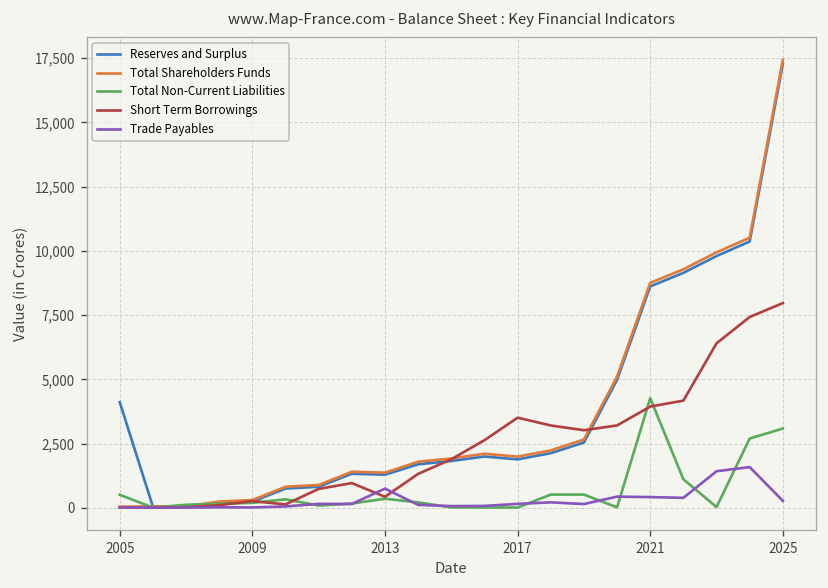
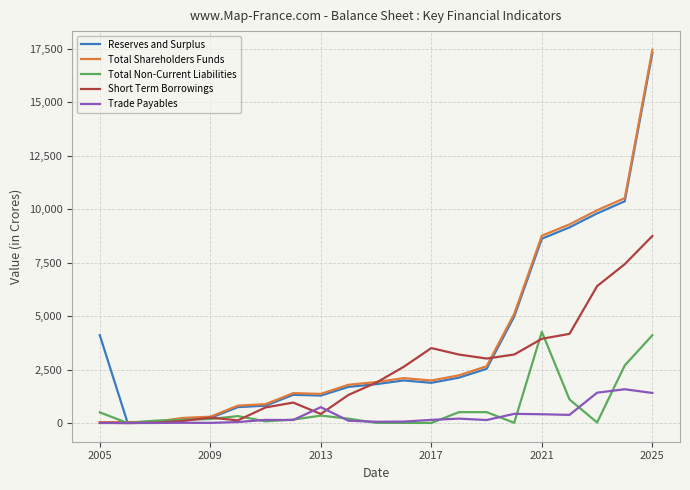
Total Non-Current Liabilities, 2025: 3,100 -> 4,100
Short Term Borrowings, 2025: 8,000 -> 8,700
Trade Payables, 2025: 300 -> 1,400
